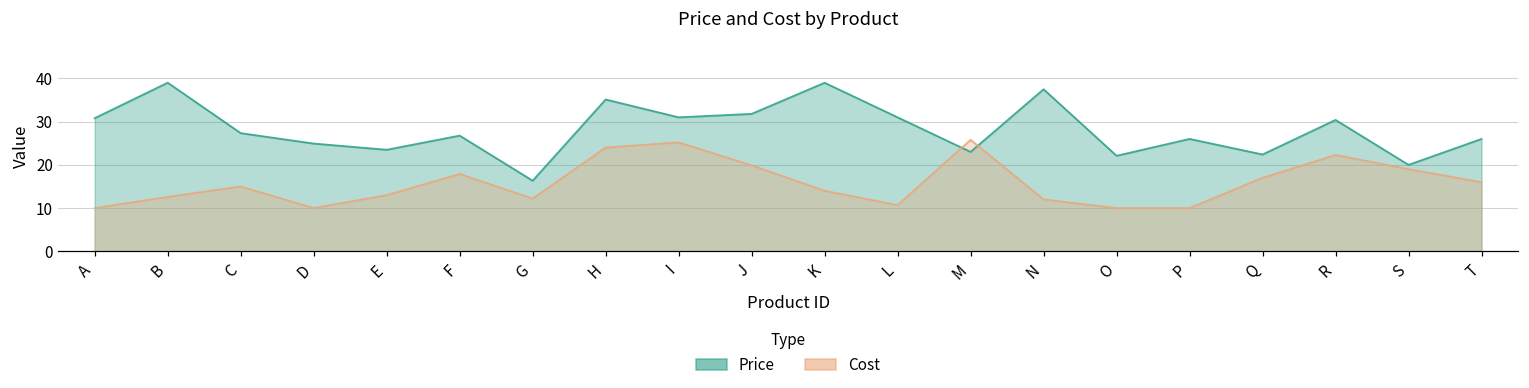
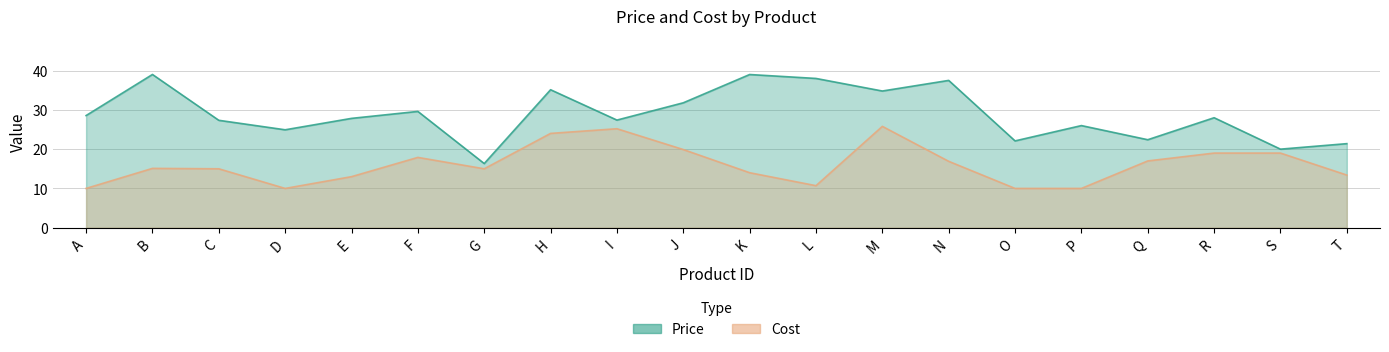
Price, A: 31 -> 29
Cost, B: 13 -> 15
Price, E: 23 -> 28
Price, F: 27 -> 30
Cost, G: 12 -> 15
Price, I: 31 -> 27
Price, L: 31 -> 38
Price, M: 23 -> 35
Cost, N: 12 -> 17
Price, R: 30 -> 28
Cost, R: 22 -> 19
Price, T: 26 -> 21
Cost, T: 16 -> 13
